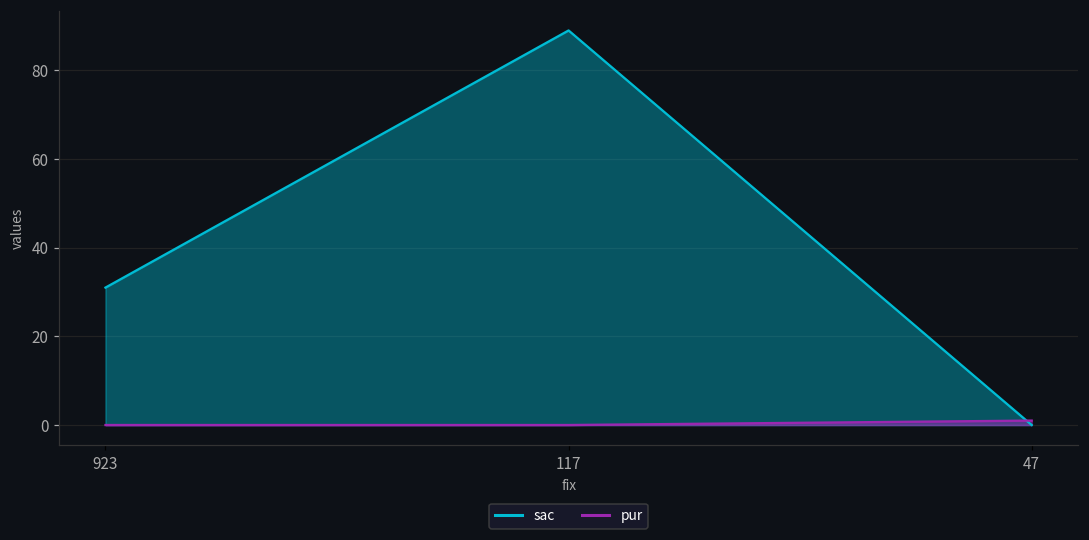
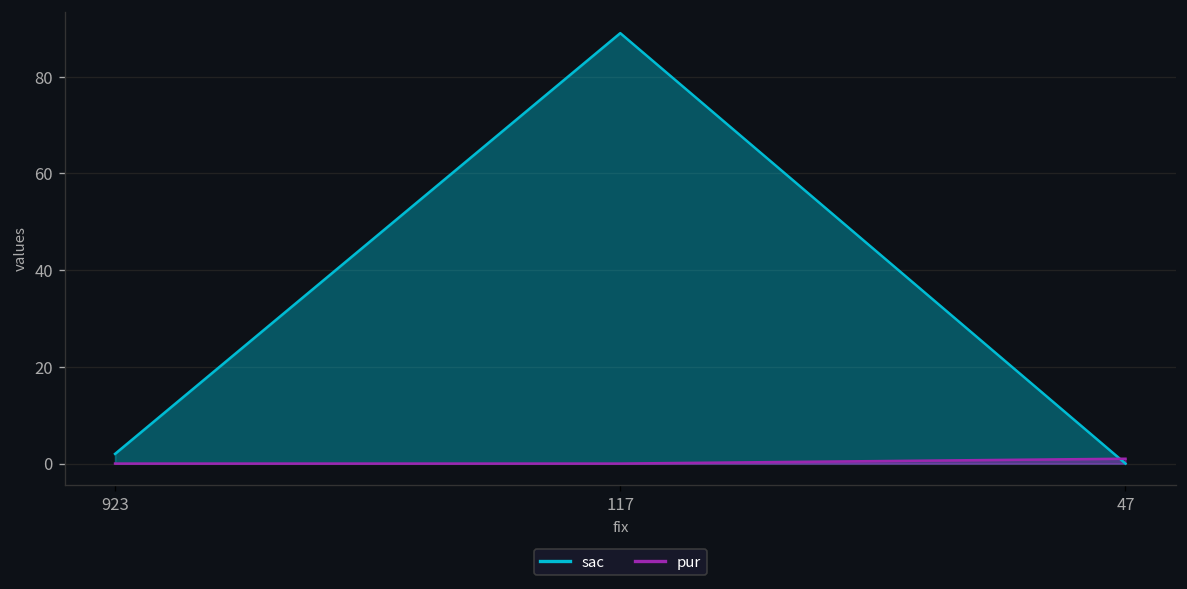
sac, 923: 31 -> 2
